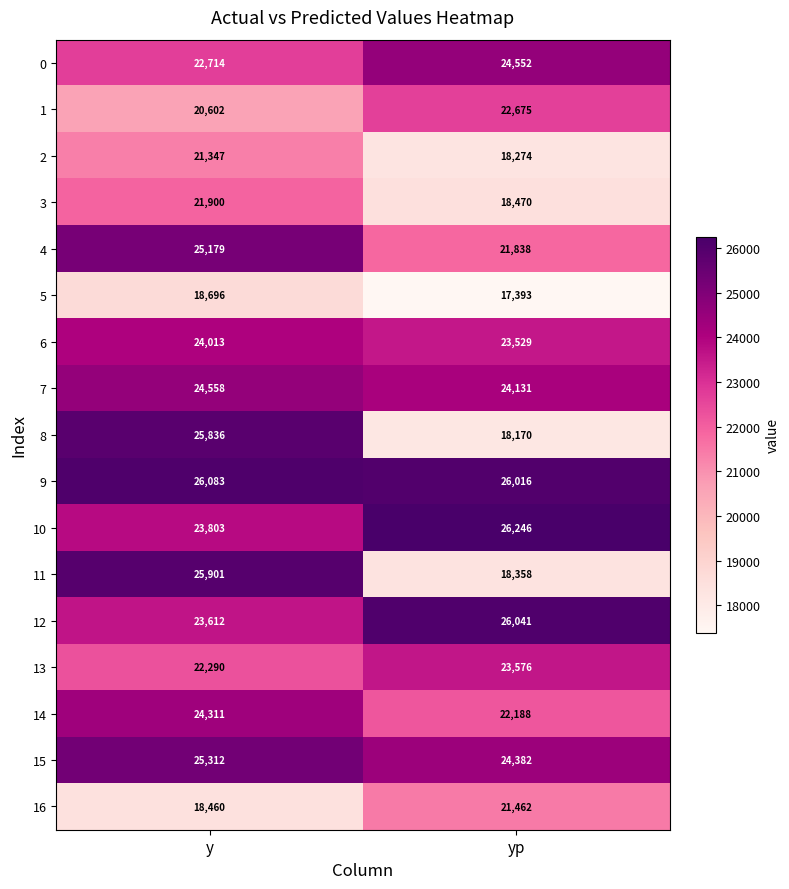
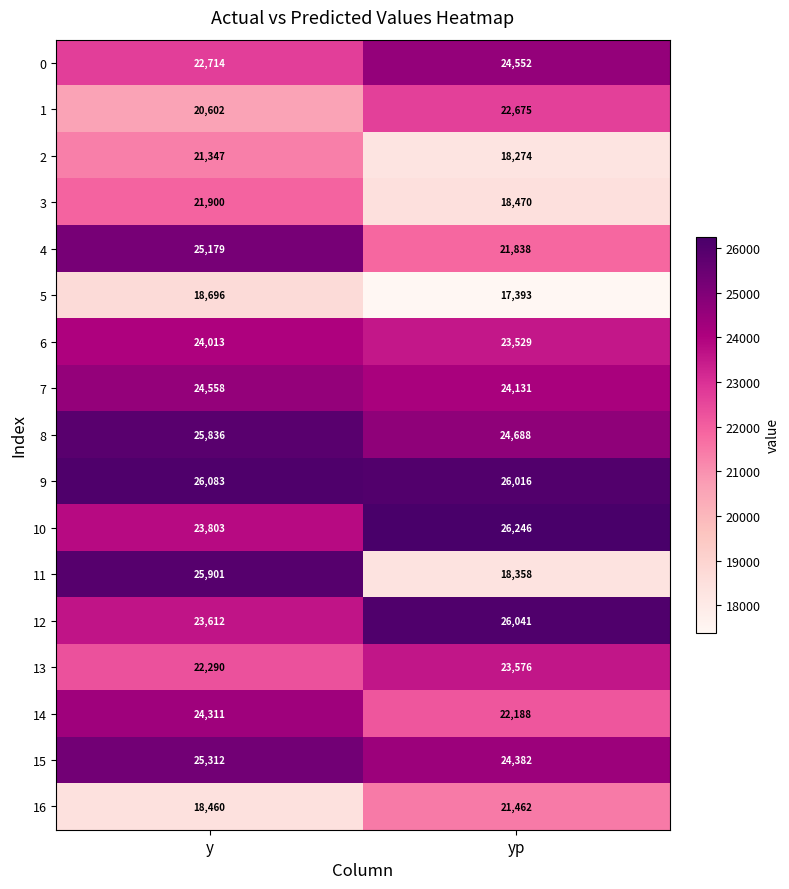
8, yp: 18,170 -> 24,688
